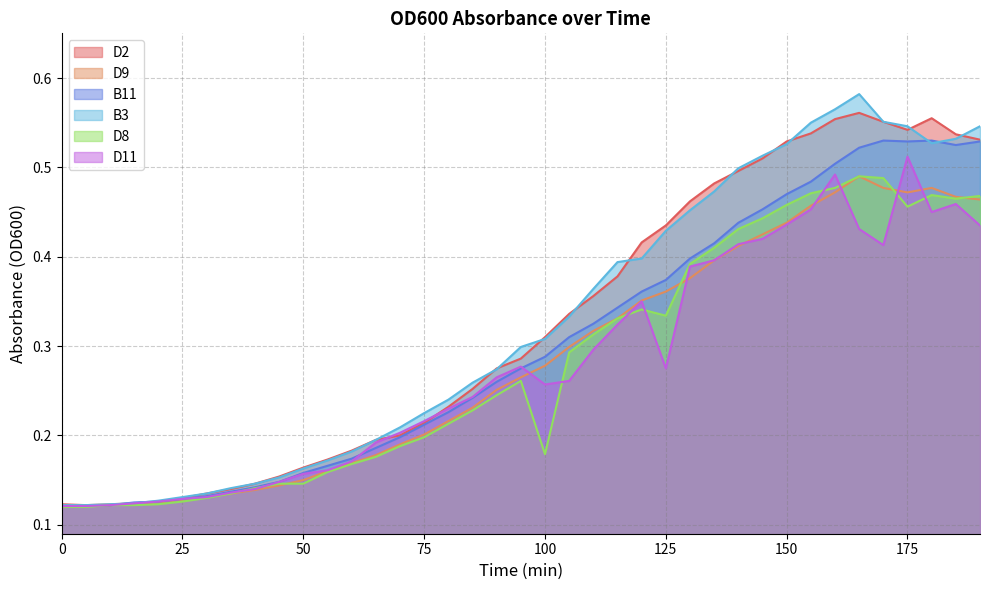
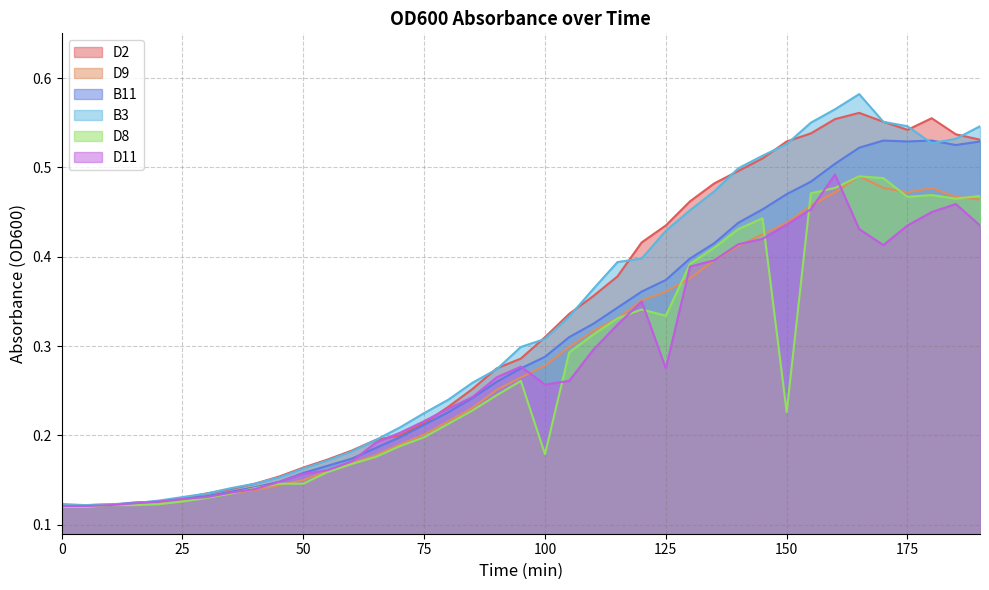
D8, 150: 0.46 -> 0.23
D8, 175: 0.46 -> 0.47
D11, 175: 0.51 -> 0.44
